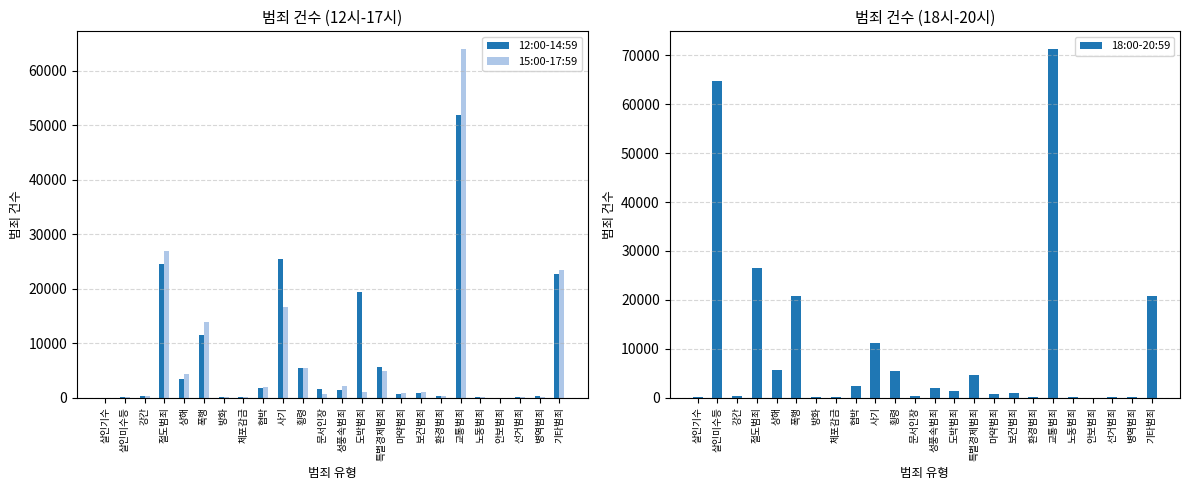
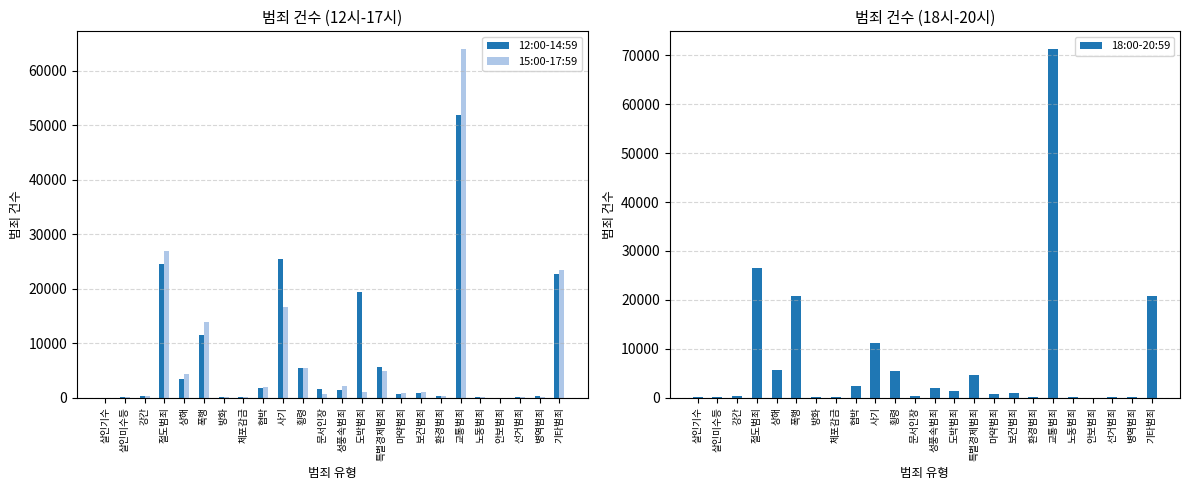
범죄 건수 (18시-20시), 살인미수등: 65000 -> 0
